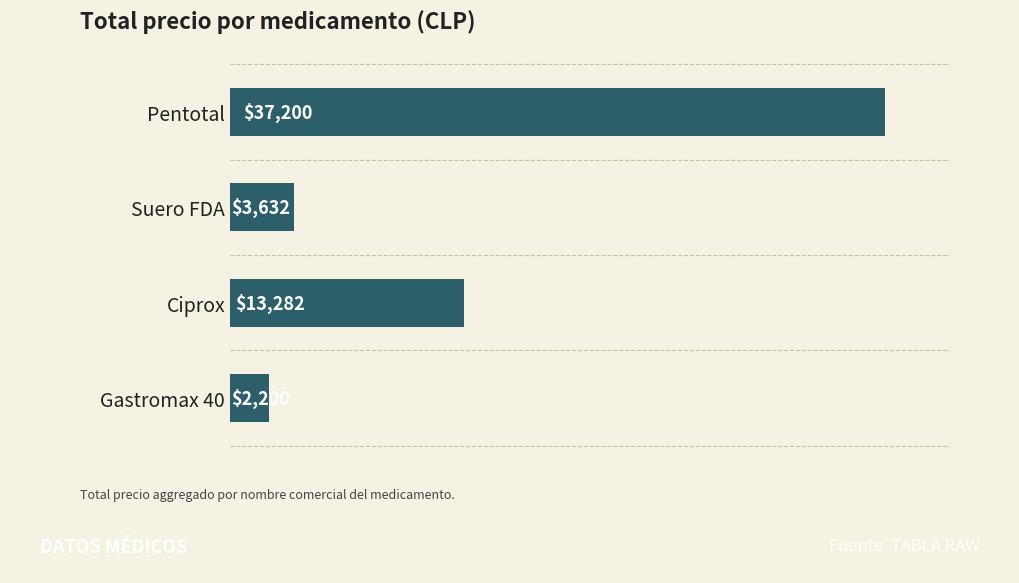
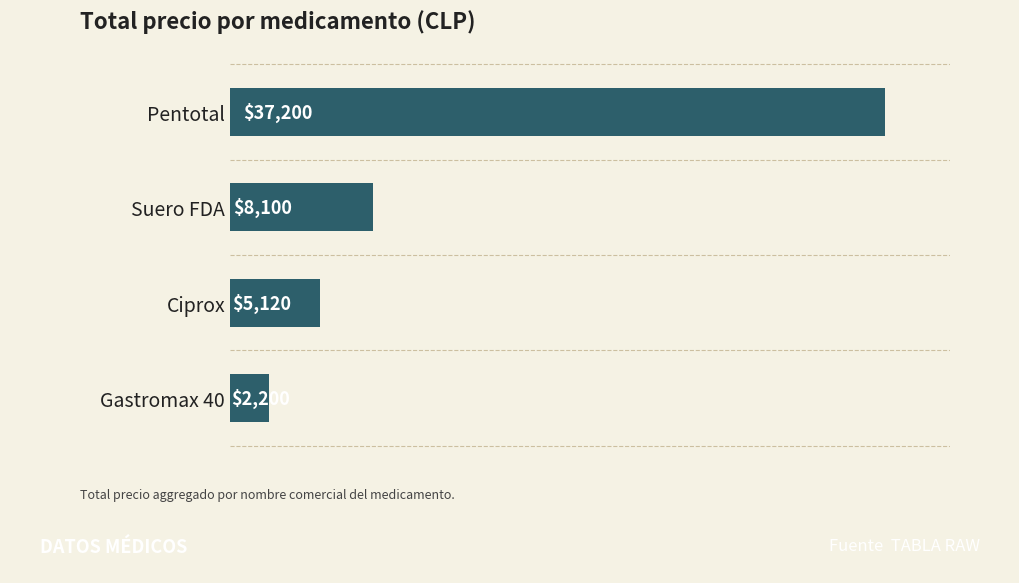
Suero FDA: $3,632 -> $8,100
Ciprox: $13,282 -> $5,120
